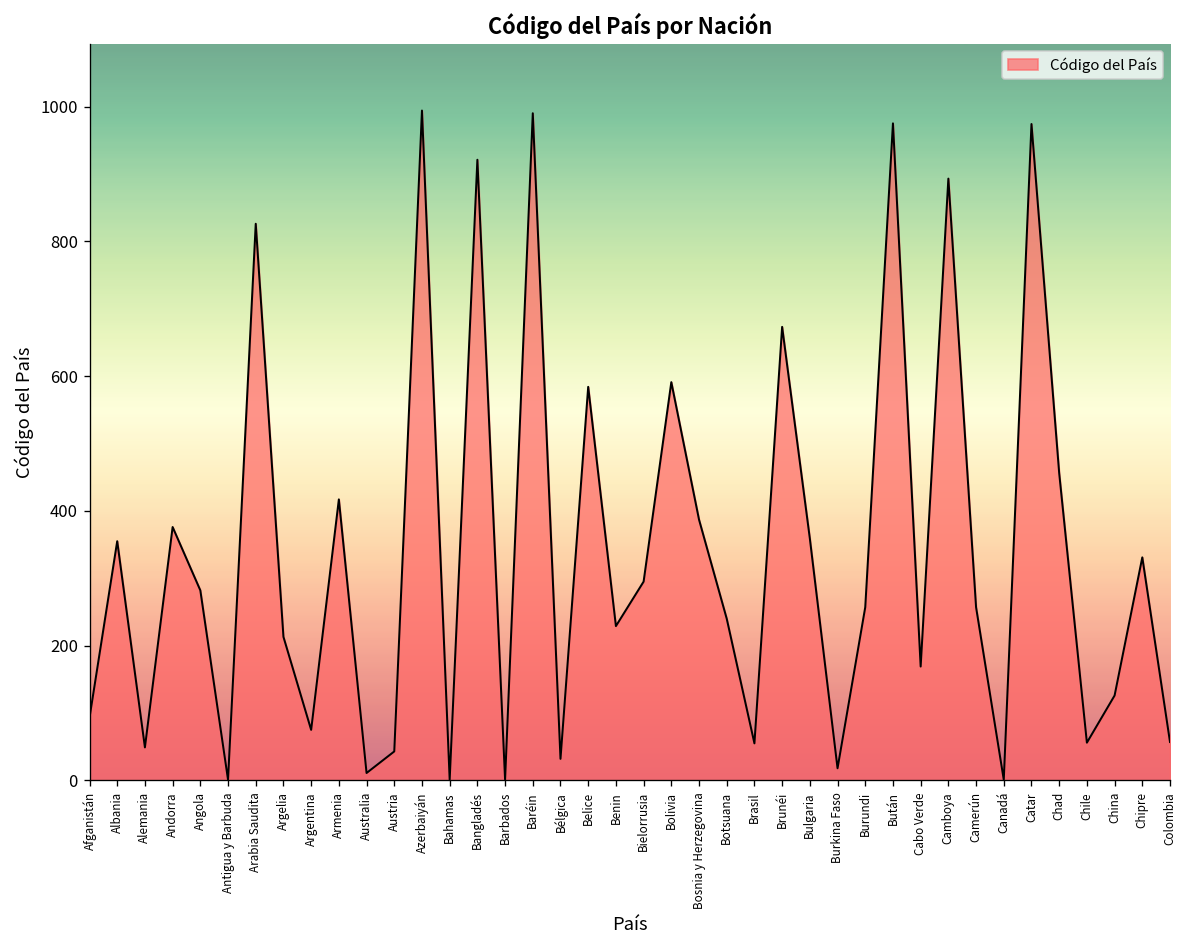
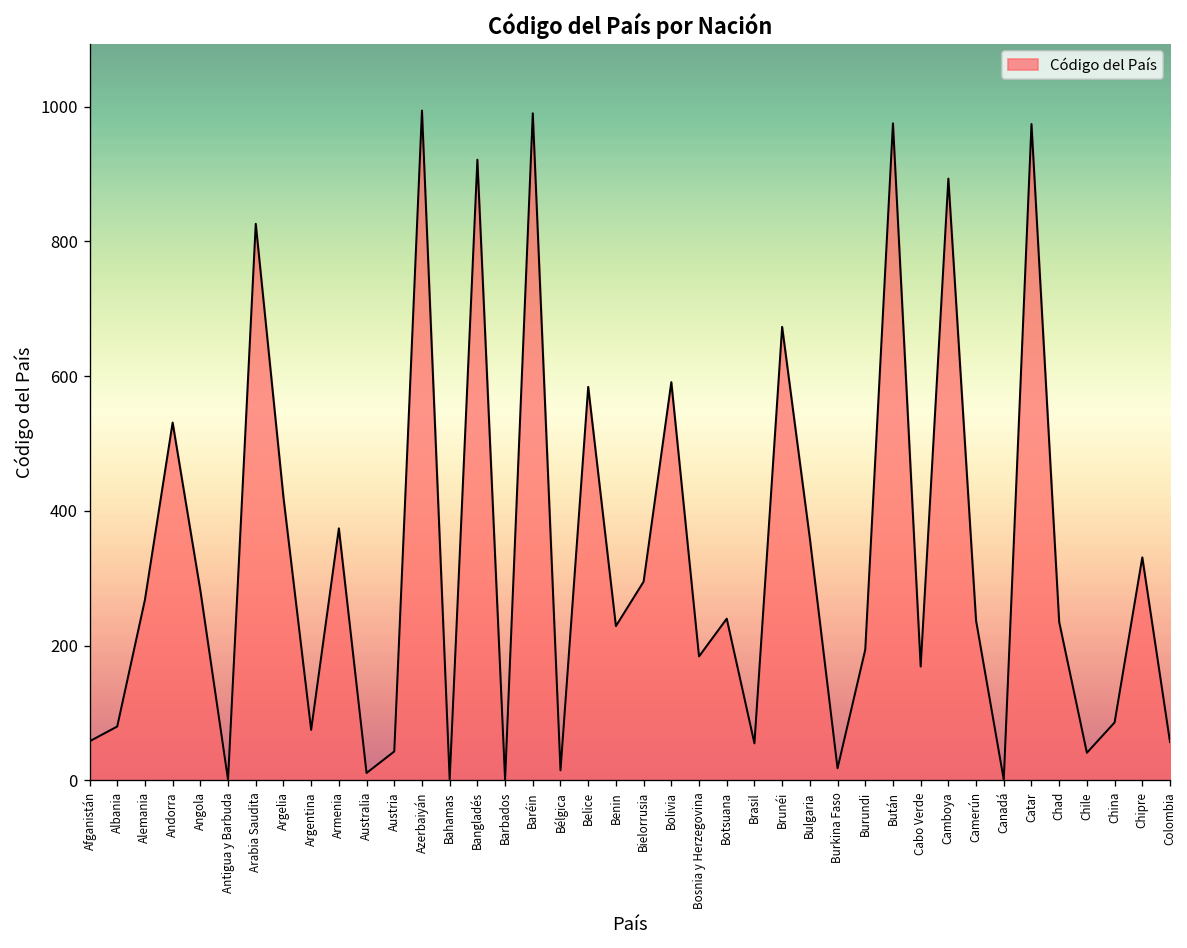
Afganistán: 90 -> 60
Albania: 360 -> 80
Alemania: 50 -> 270
Andorra: 380 -> 530
Argelia: 210 -> 420
Armenia: 420 -> 370
Bélgica: 30 -> 20
Bosnia y Herzegovina: 390 -> 180
Burundi: 260 -> 190
Camerún: 260 -> 240
Chad: 460 -> 240
Chile: 60 -> 40
China: 130 -> 90
